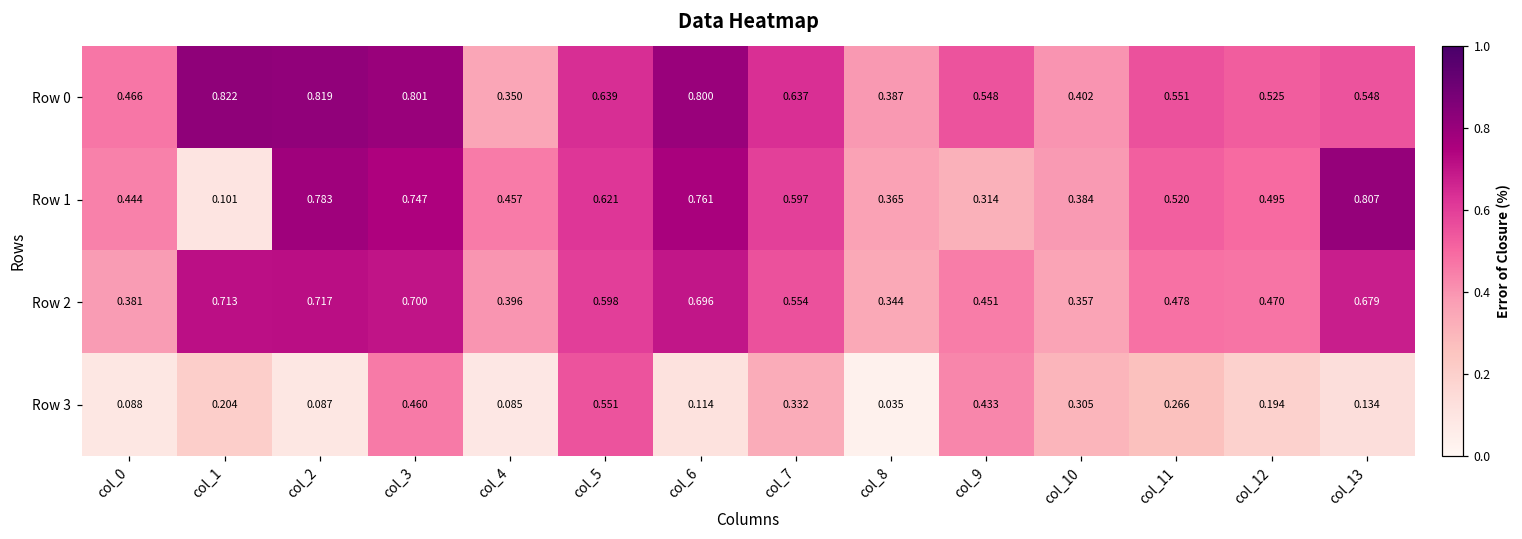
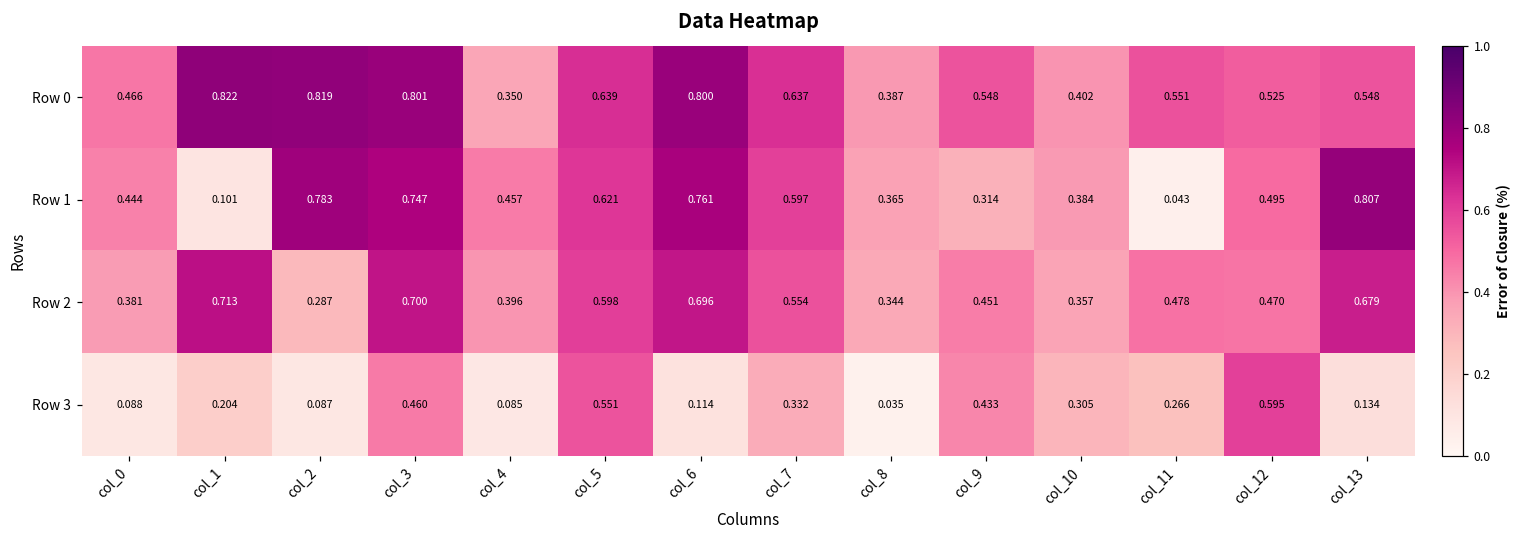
Row 1, col_11: 0.520 -> 0.043
Row 2, col_2: 0.717 -> 0.287
Row 3, col_12: 0.194 -> 0.595
